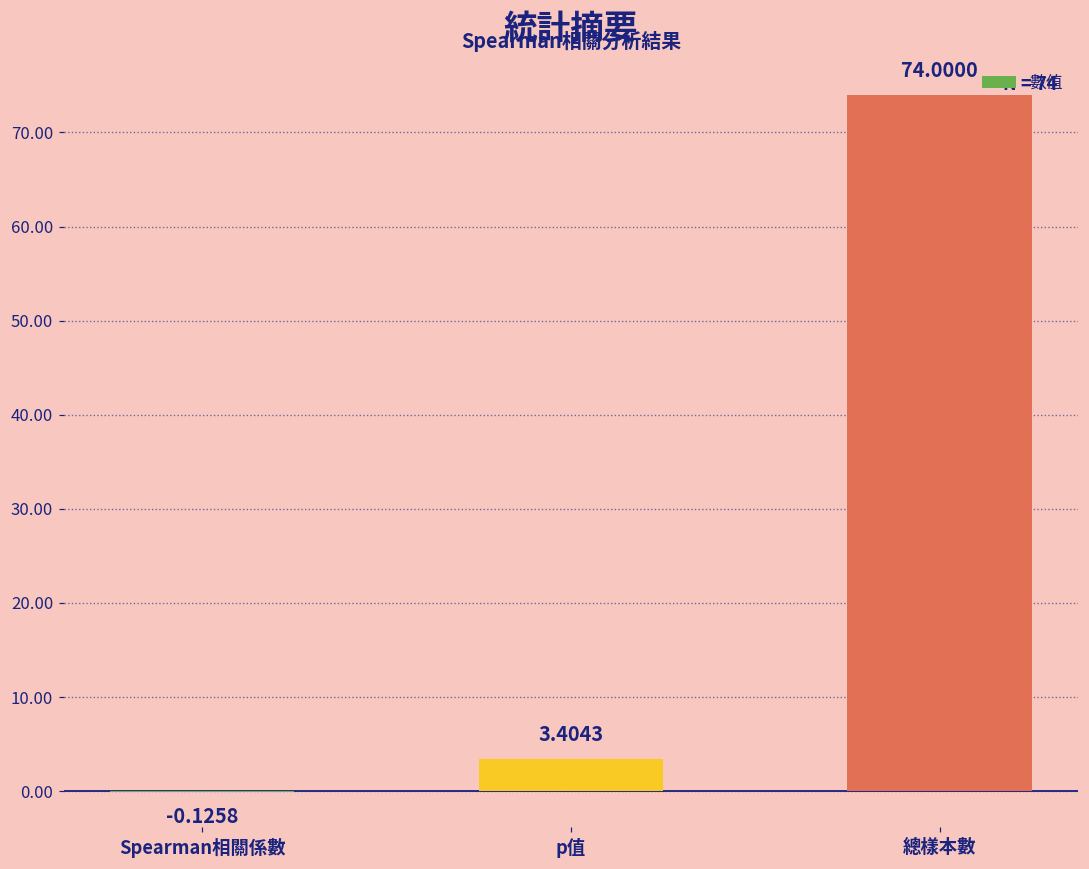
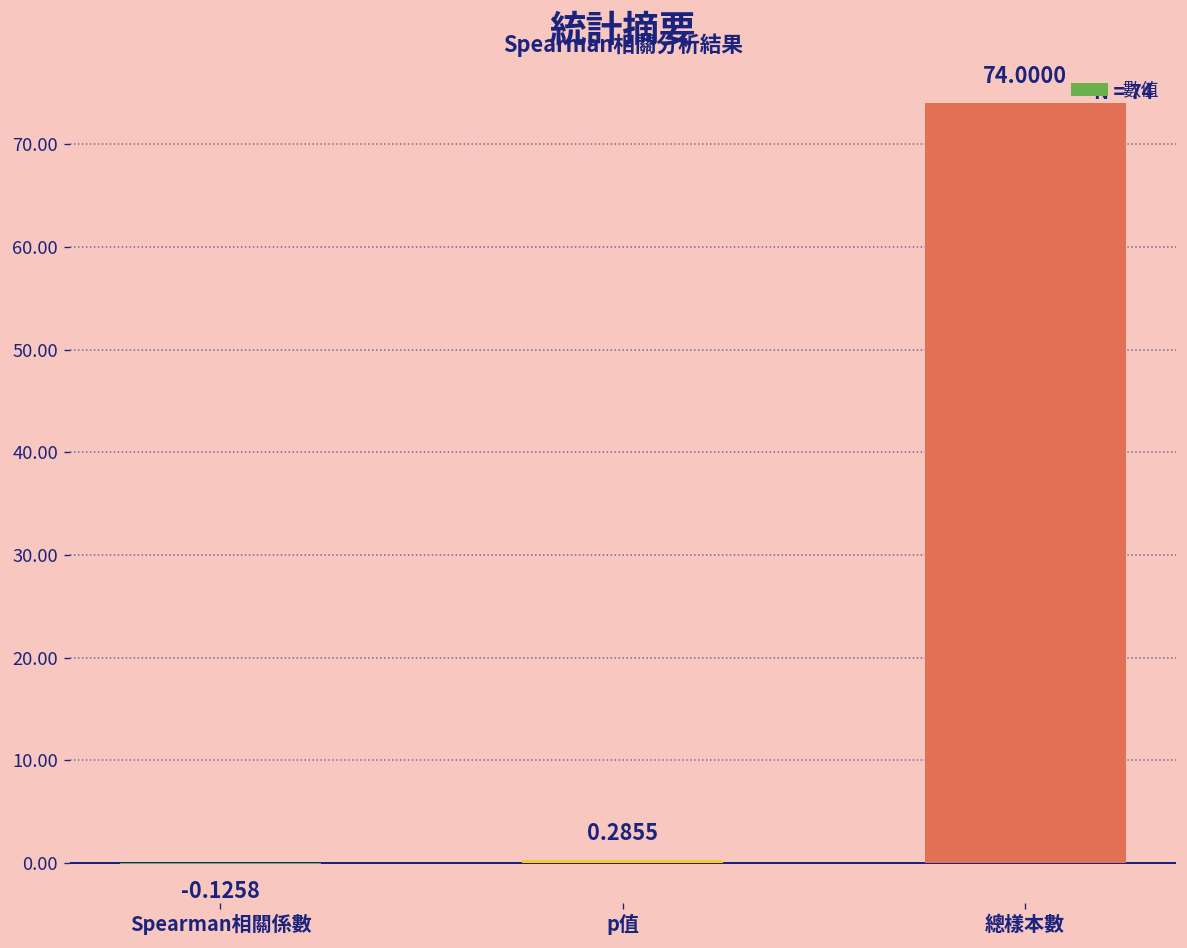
p值: 3.4043 -> 0.2855
